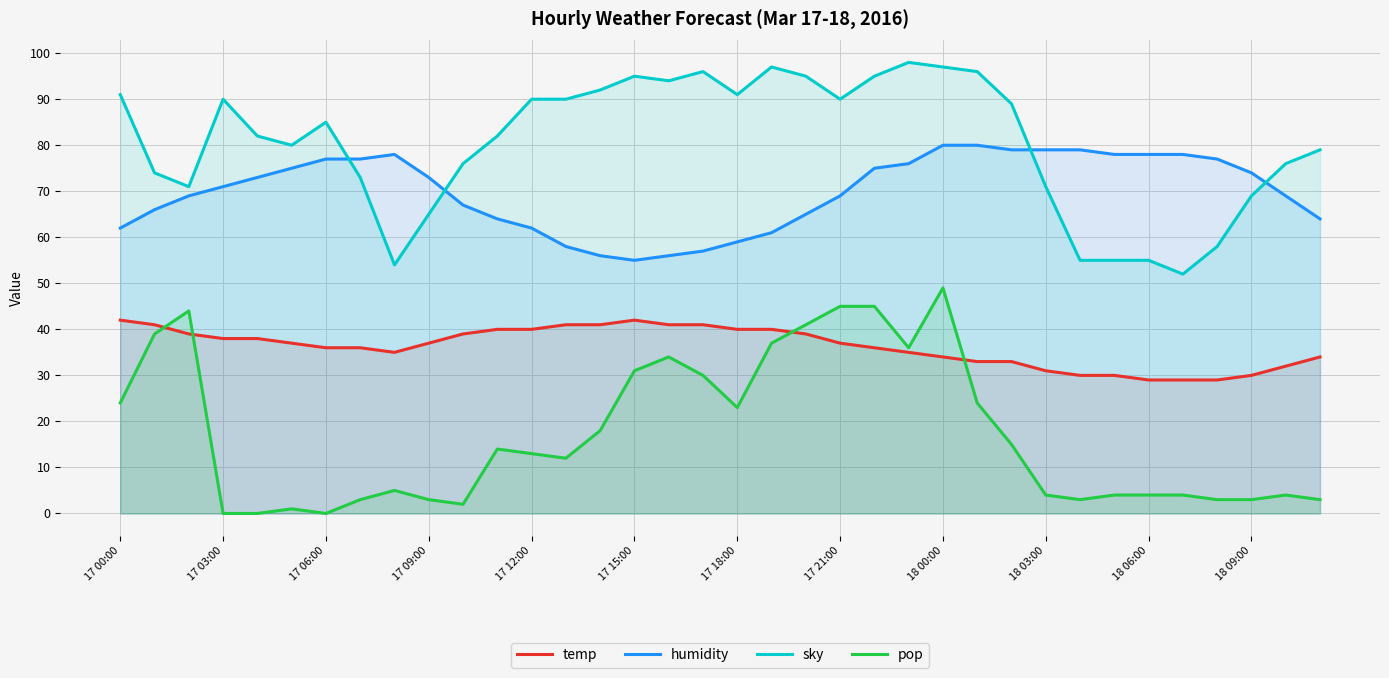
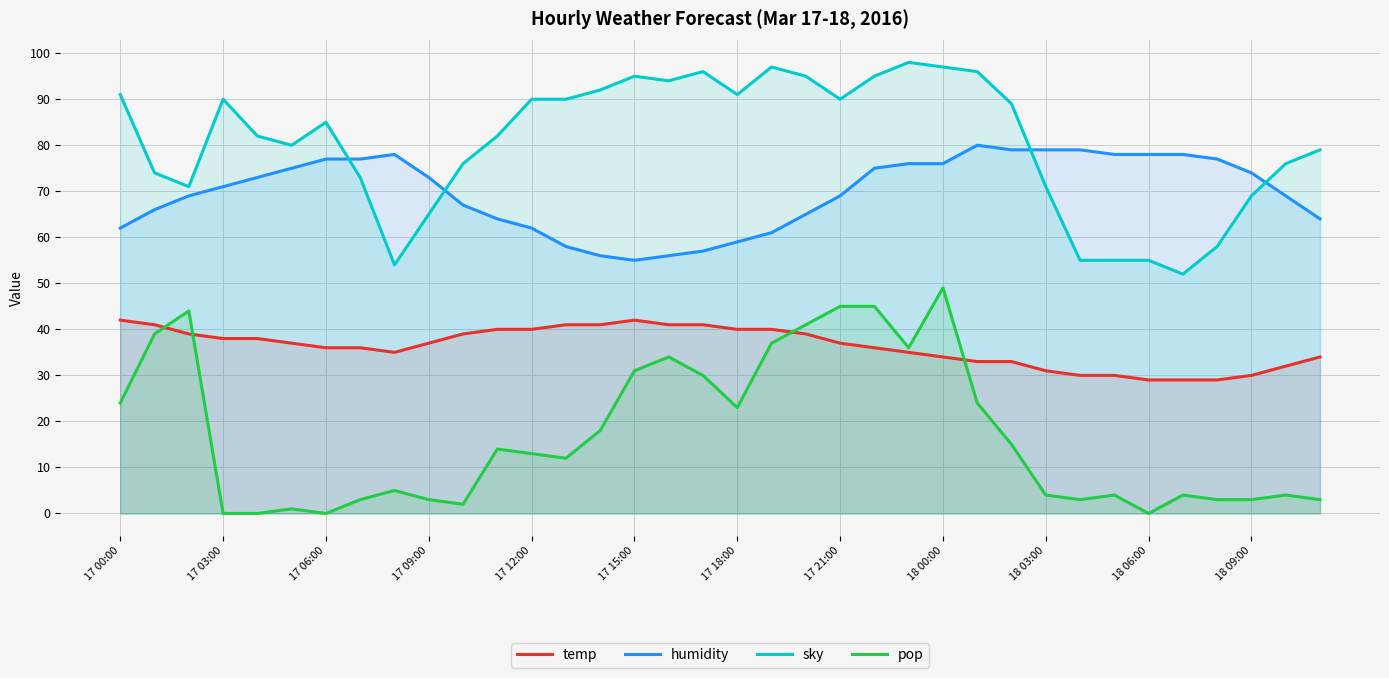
humidity, 18 00:00: 80 -> 76
pop, 18 06:00: 4 -> 0
